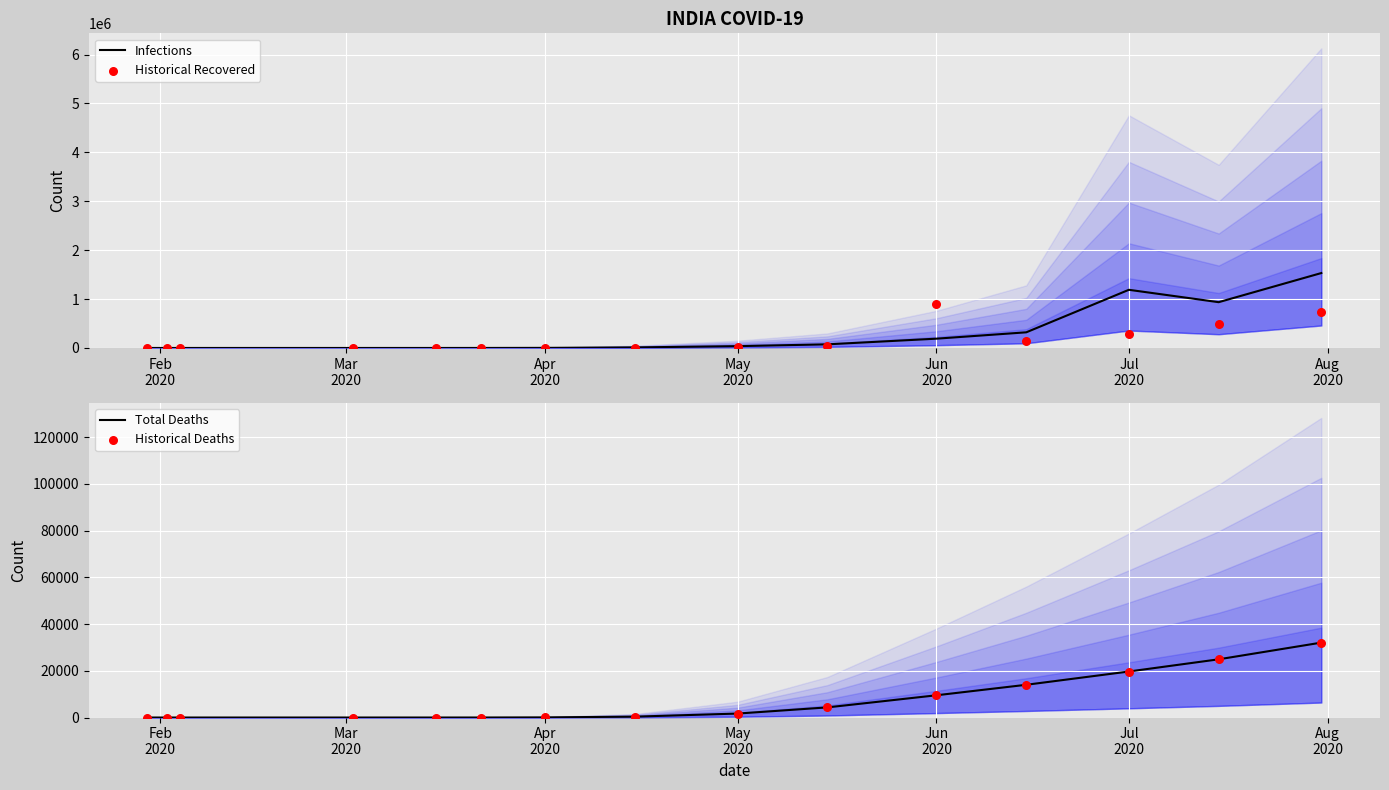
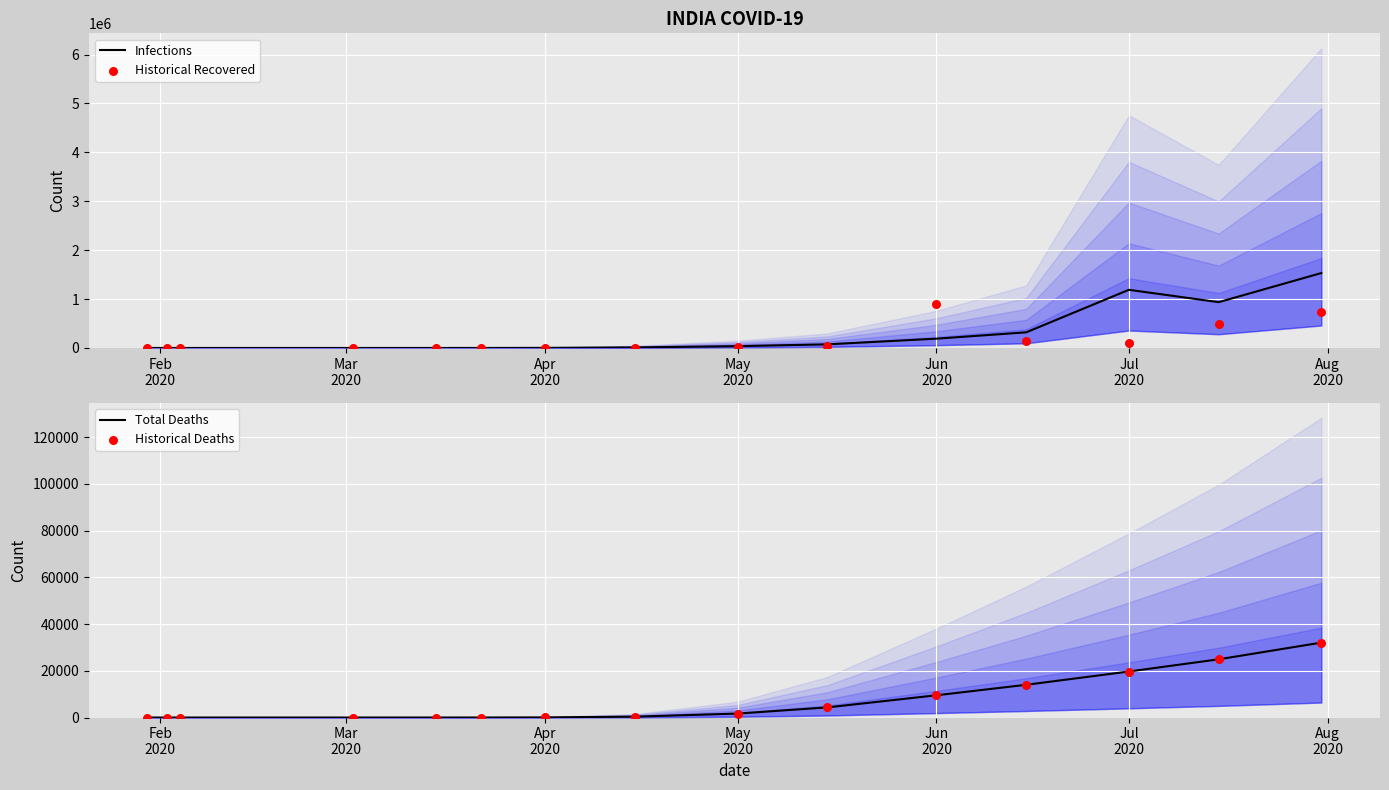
INDIA COVID-19, Historical Recovered, Jul 2020: 300000 -> 100000
